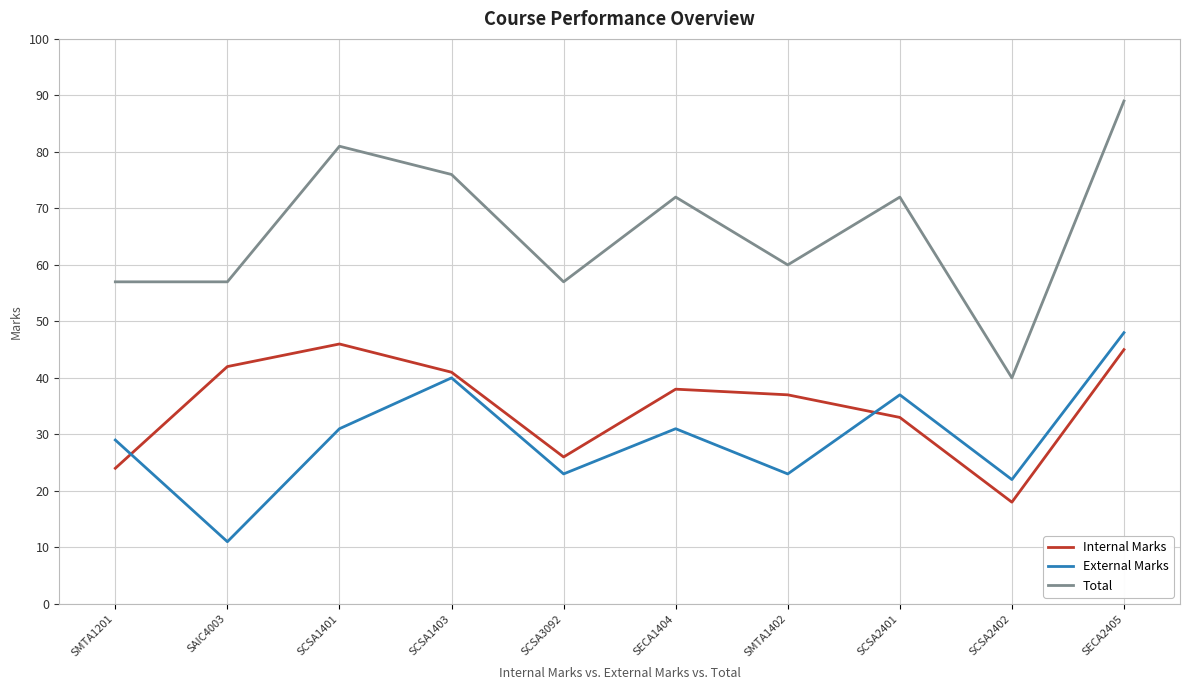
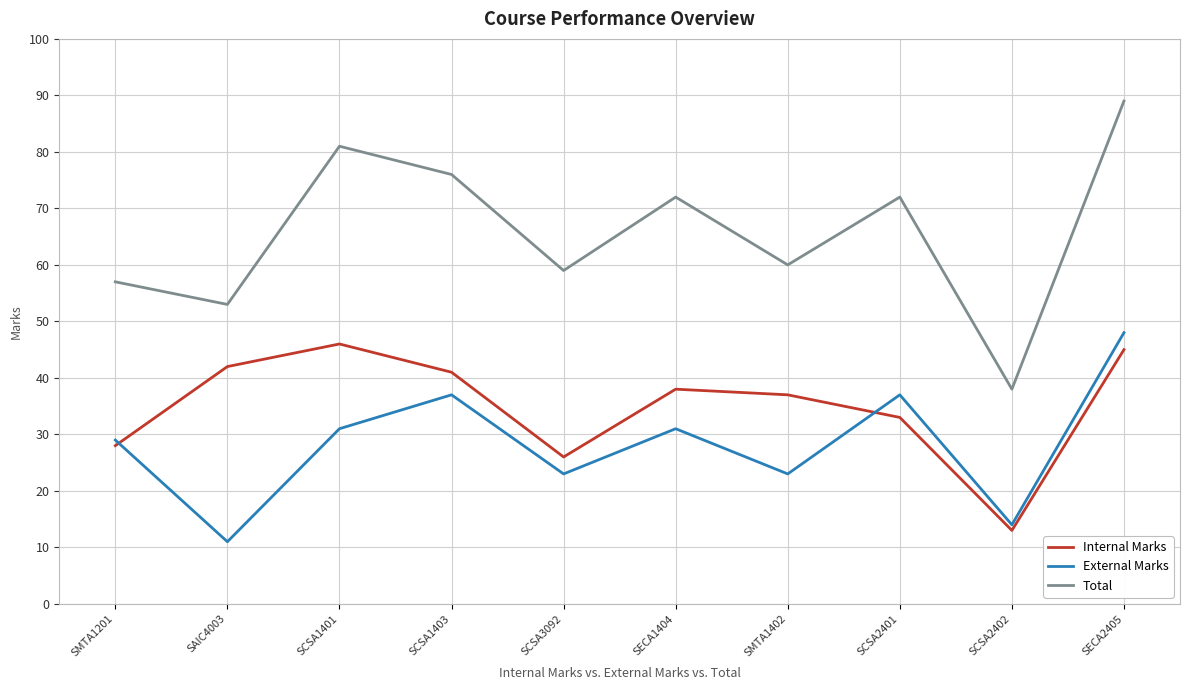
Internal Marks, SMTA1201: 24 -> 28
Total, SAIC4003: 57 -> 53
External Marks, SCSA1403: 40 -> 37
Total, SCSA3092: 57 -> 59
Internal Marks, SCSA2402: 18 -> 13
External Marks, SCSA2402: 22 -> 14
Total, SCSA2402: 40 -> 38
